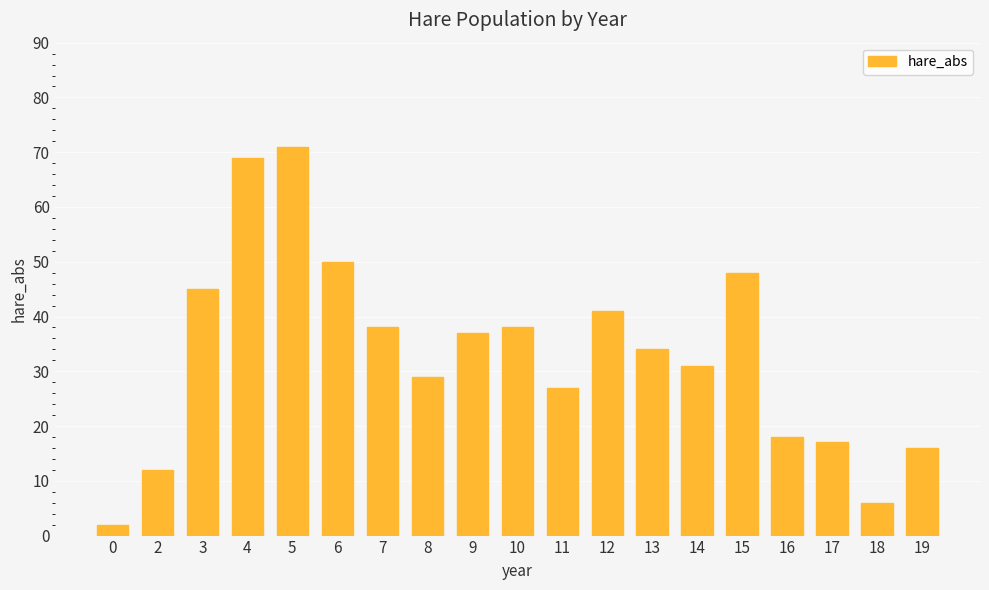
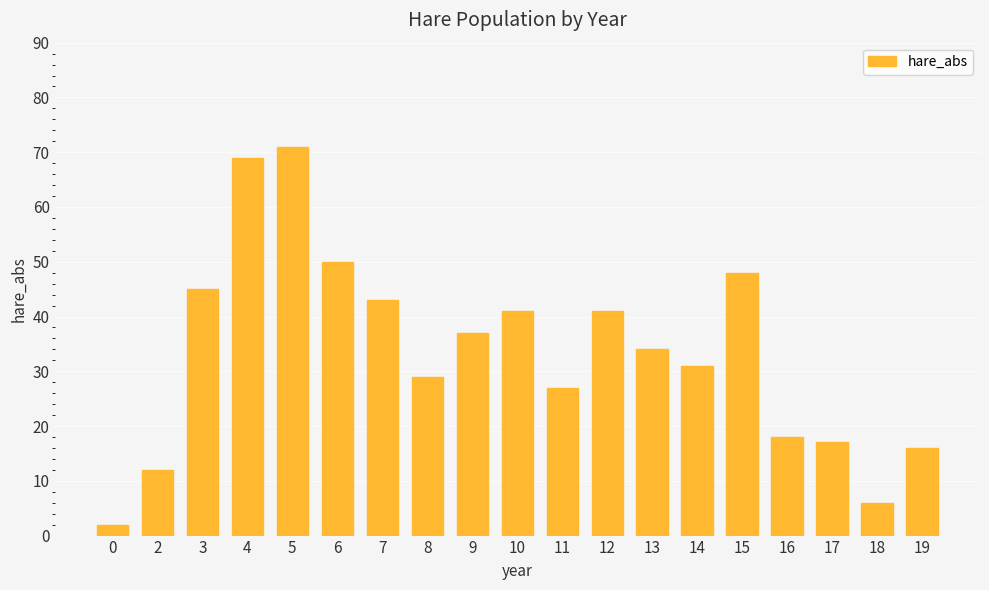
7: 38 -> 43
10: 38 -> 41
